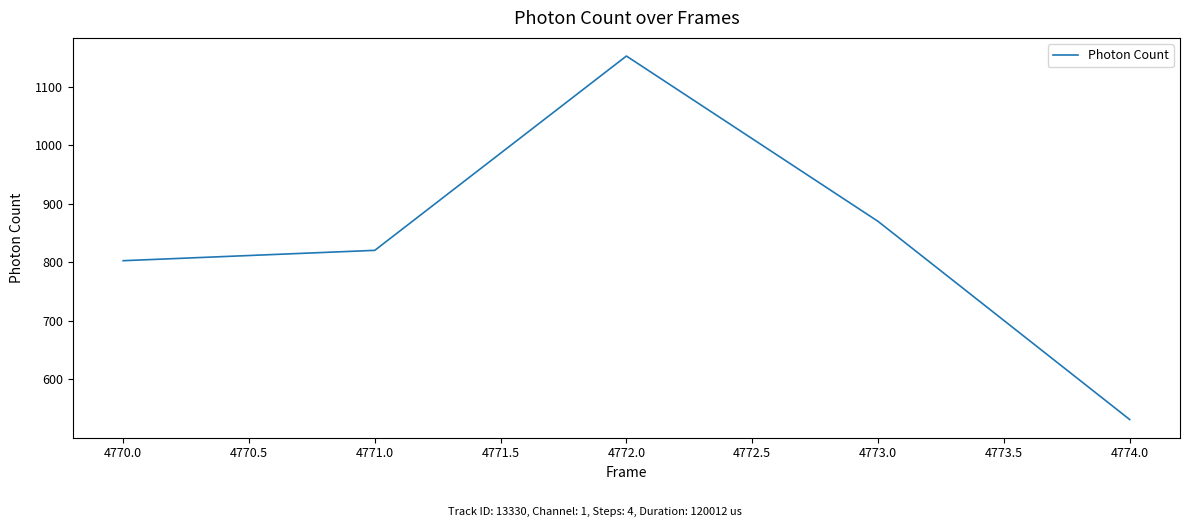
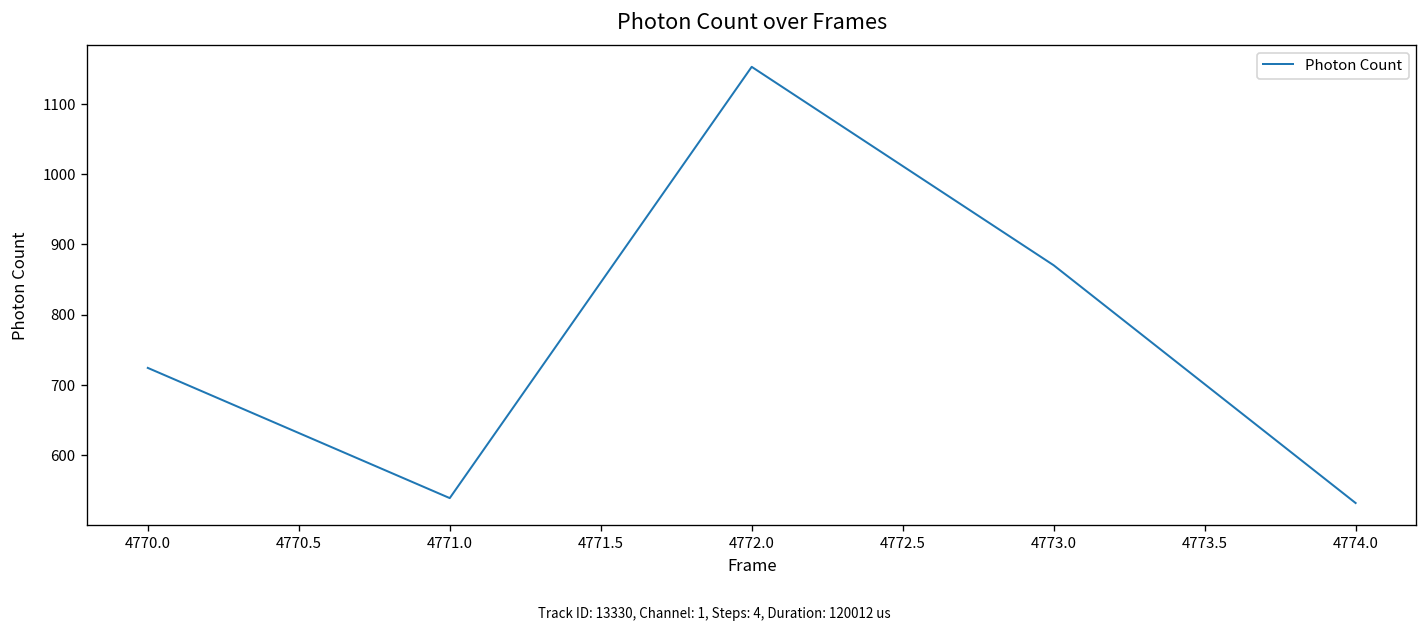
4770.0: 800 -> 720
4771.0: 820 -> 540
